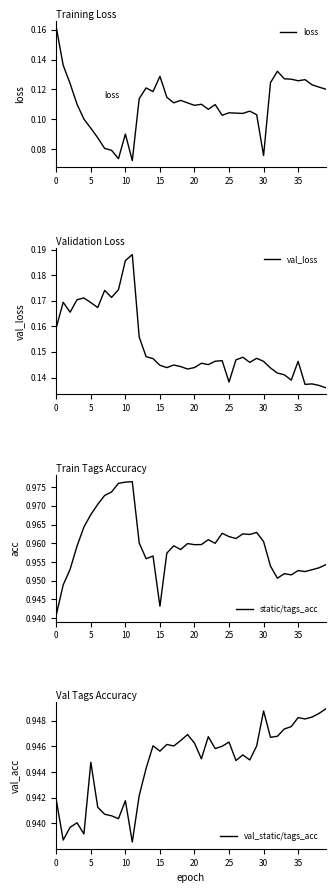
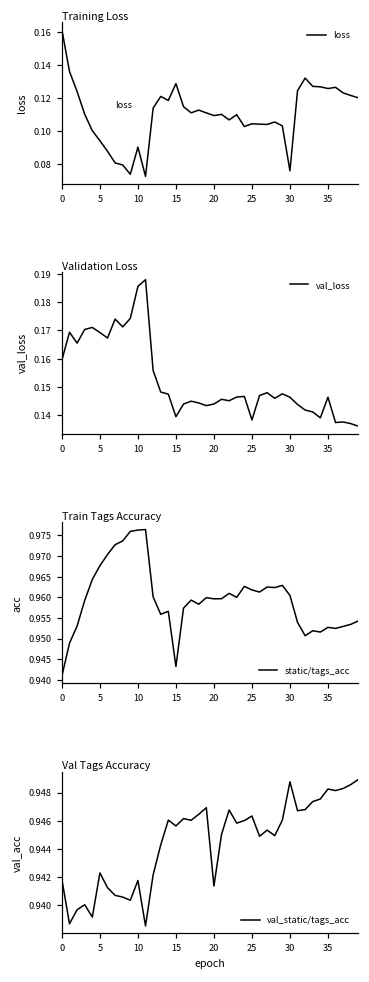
Validation Loss, 15: 0.145 -> 0.139
Val Tags Accuracy, 5: 0.9448 -> 0.9423
Val Tags Accuracy, 20: 0.9463 -> 0.9414
